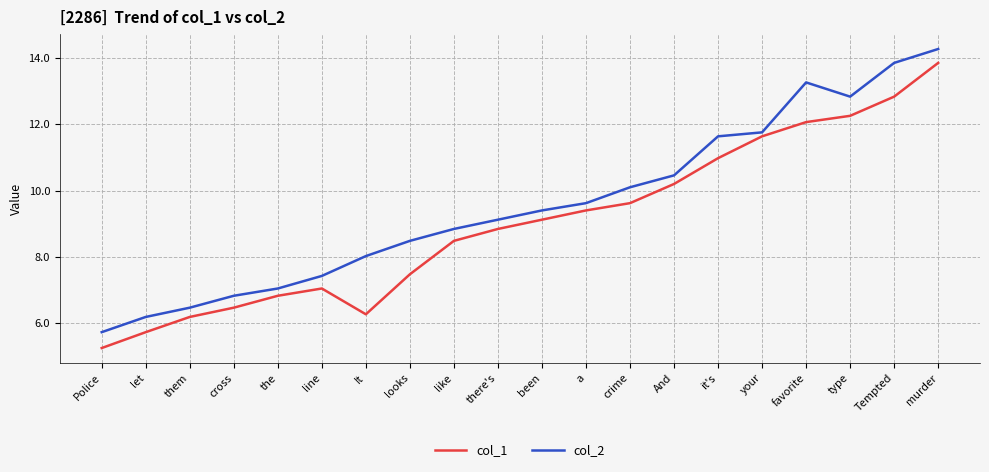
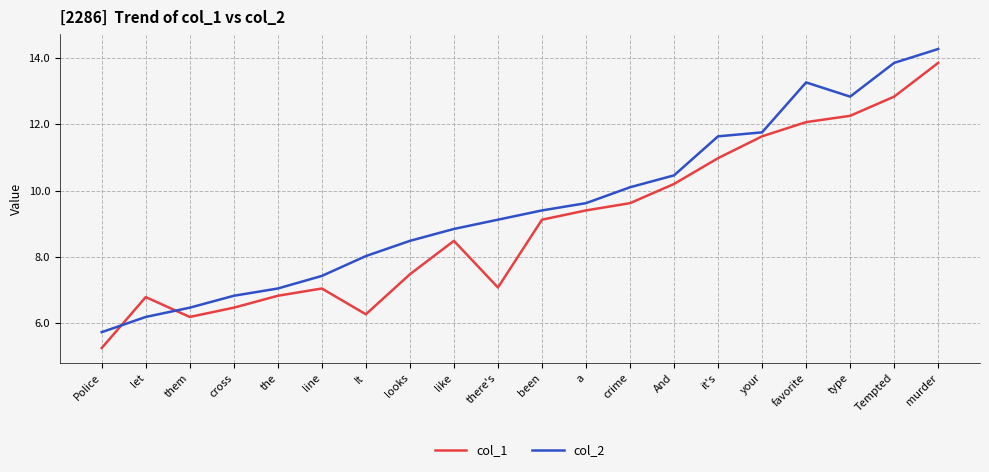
col_1, let: 5.7 -> 6.8
col_1, there's: 8.8 -> 7.1
